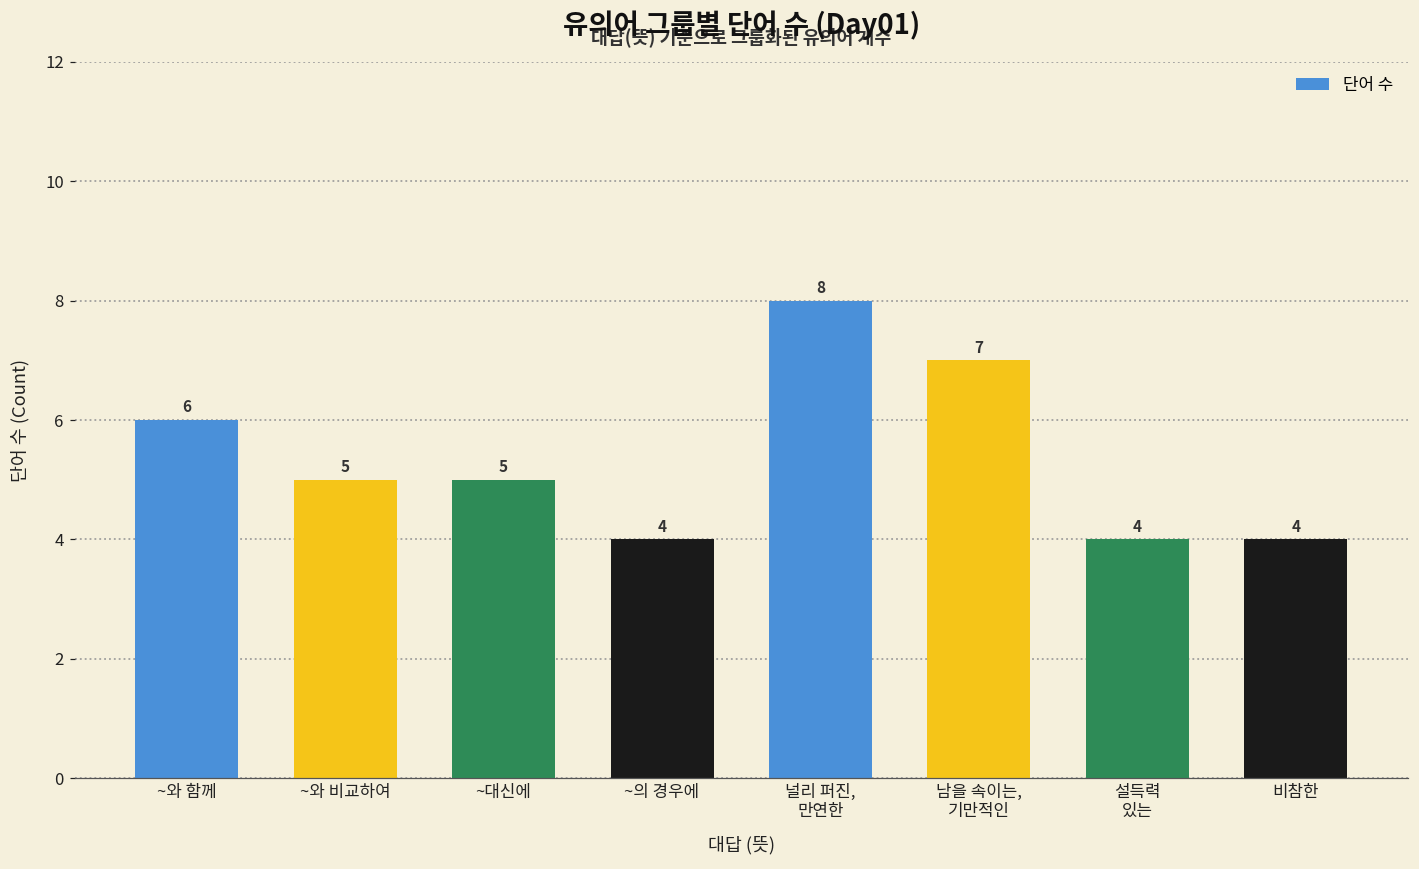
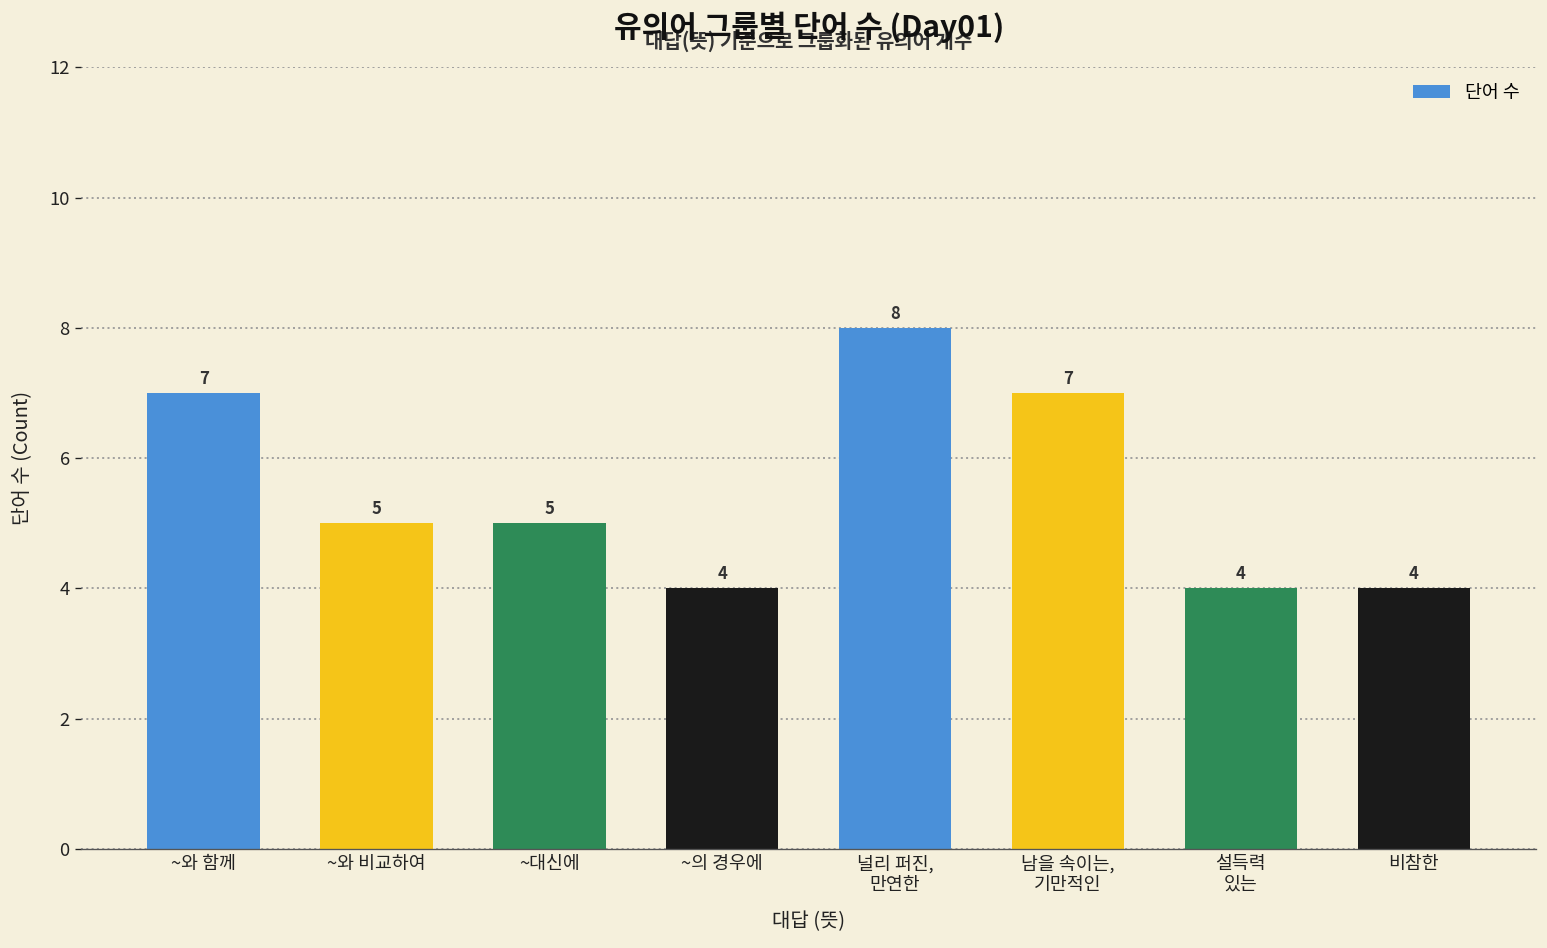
~와 함께: 6 -> 7
